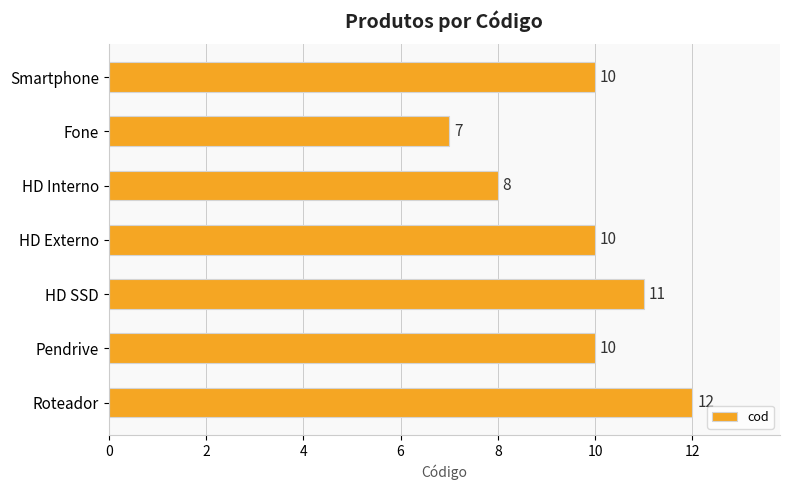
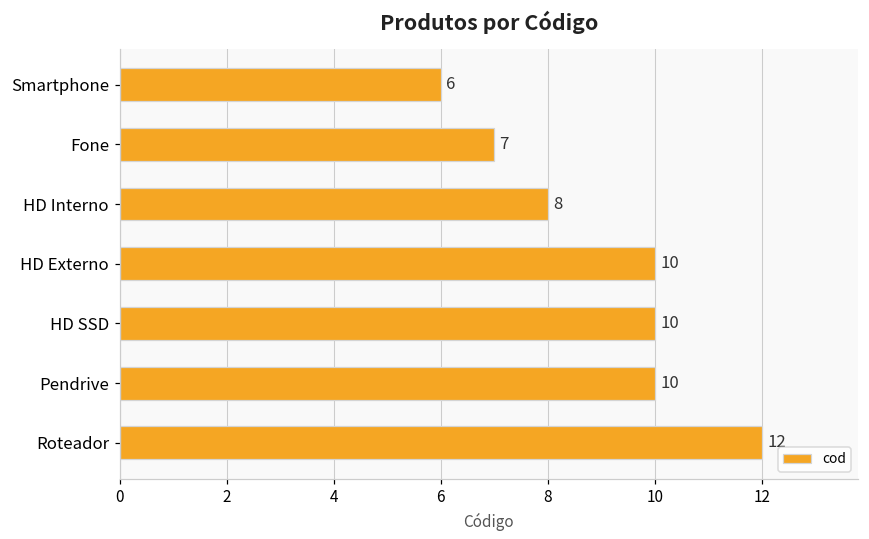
Smartphone: 10 -> 6
HD SSD: 11 -> 10
